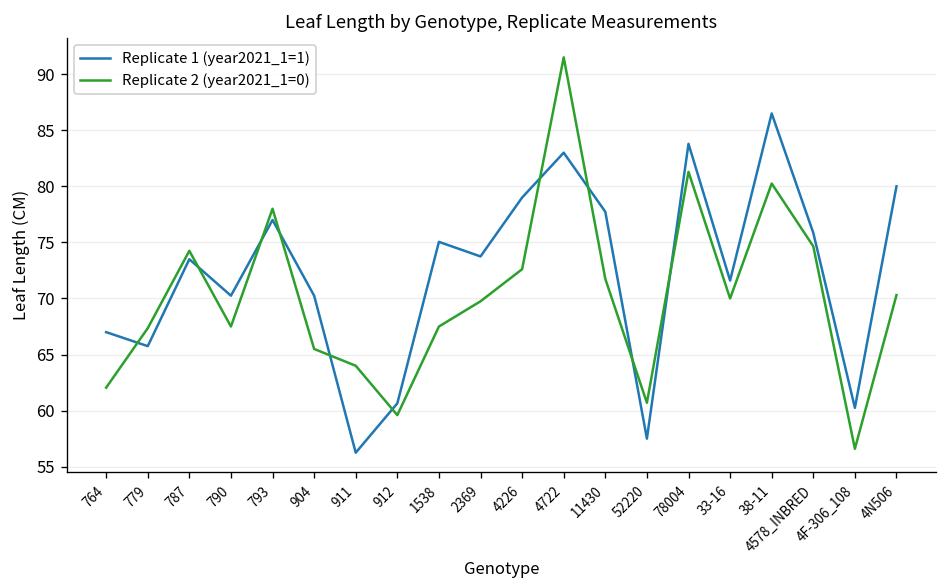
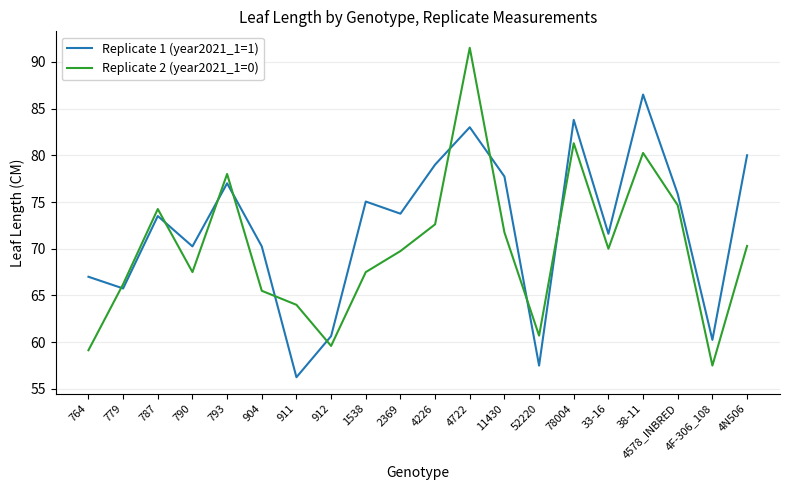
Replicate 2 (year2021_1=0), 764: 62 -> 59
Replicate 2 (year2021_1=0), 779: 67 -> 66
Replicate 2 (year2021_1=0), 4F-306_108: 57 -> 58
